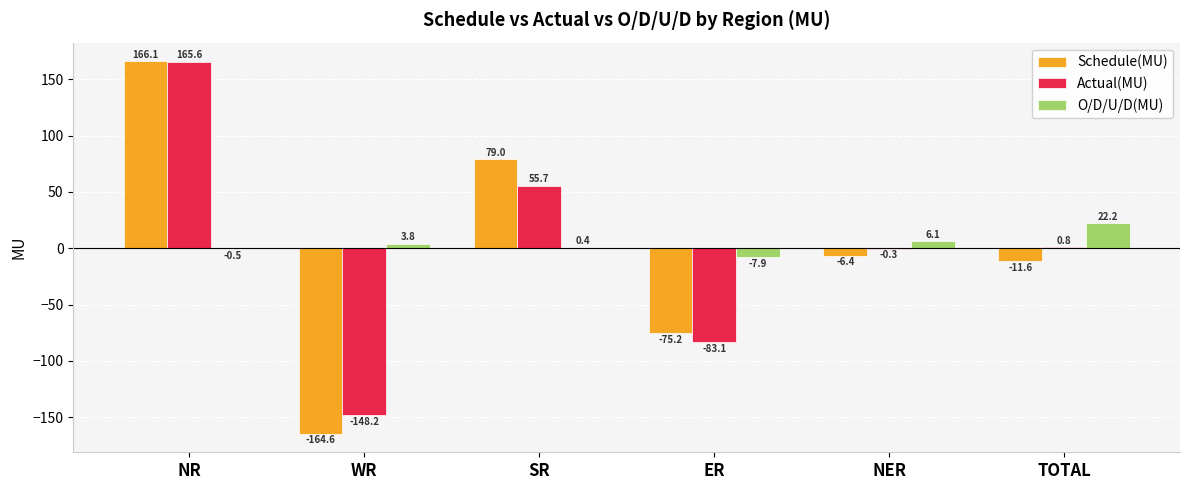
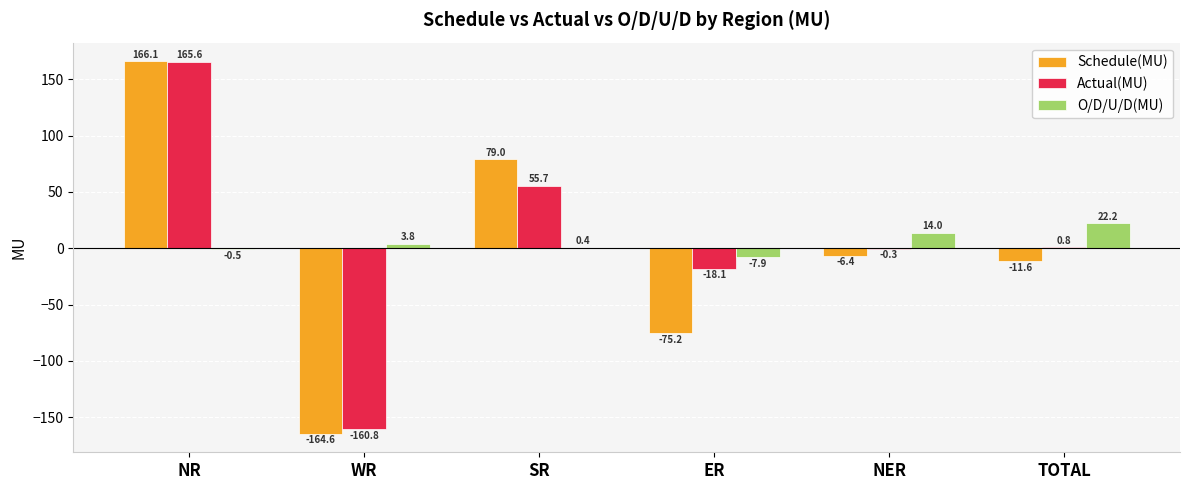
Actual(MU), WR: -148.2 -> -160.8
Actual(MU), ER: -83.1 -> -18.1
O/D/U/D(MU), NER: 6.1 -> 14.0
